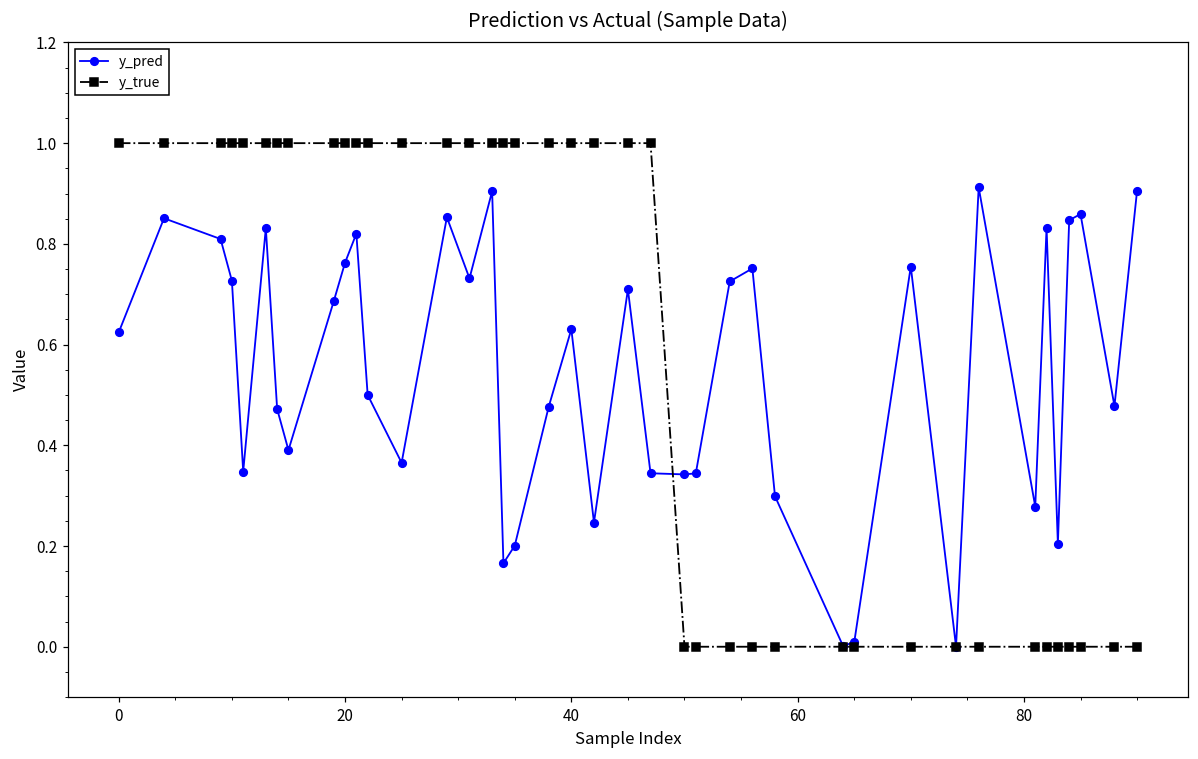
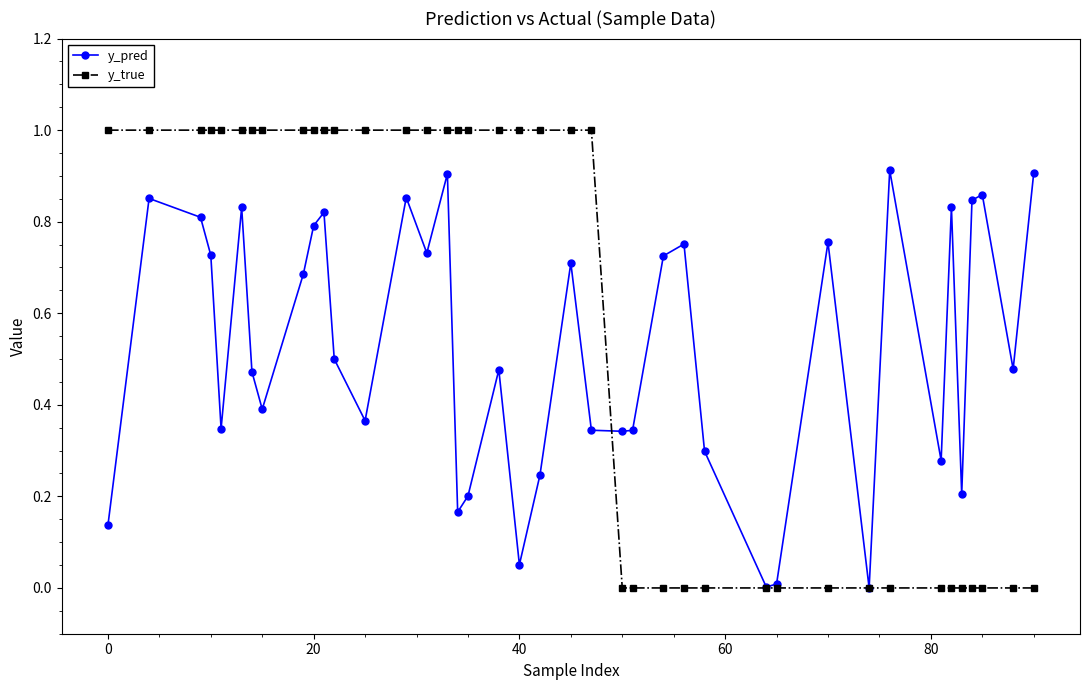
y_pred, 0: 0.62 -> 0.14
y_pred, 20: 0.76 -> 0.79
y_pred, 40: 0.63 -> 0.05
